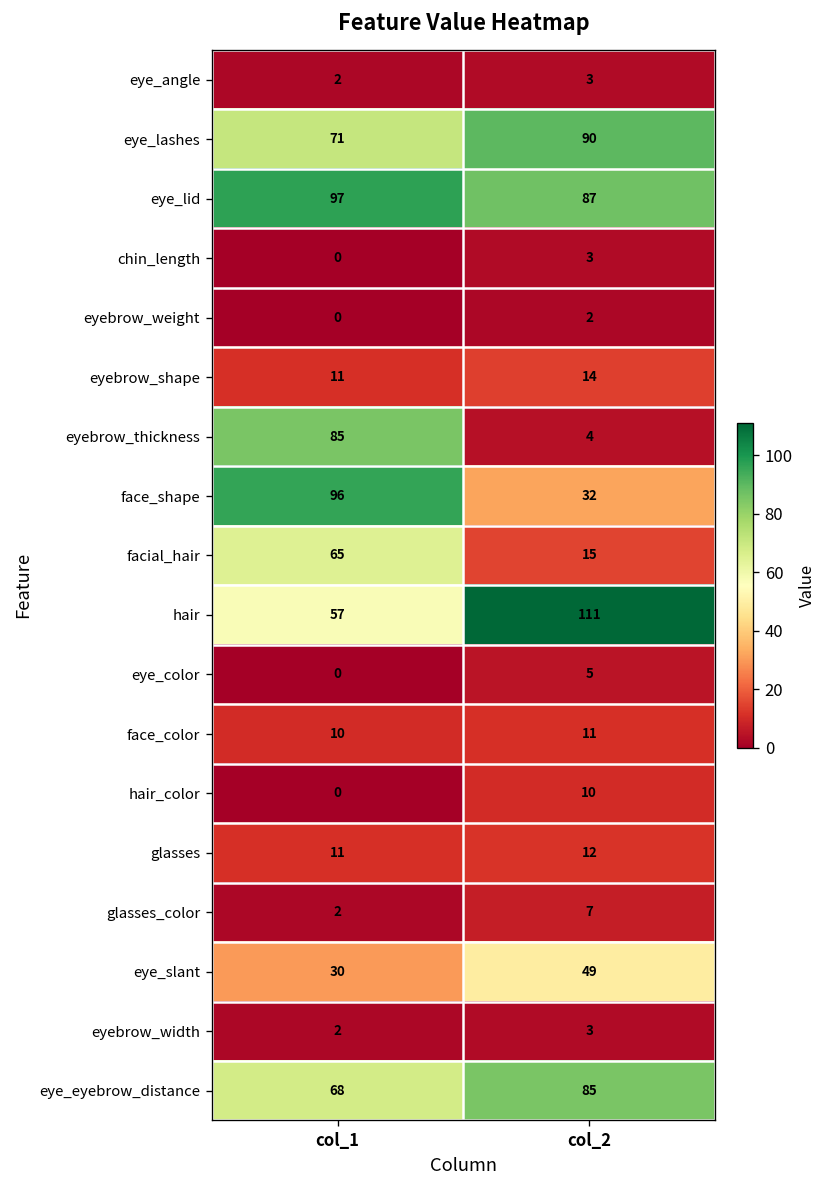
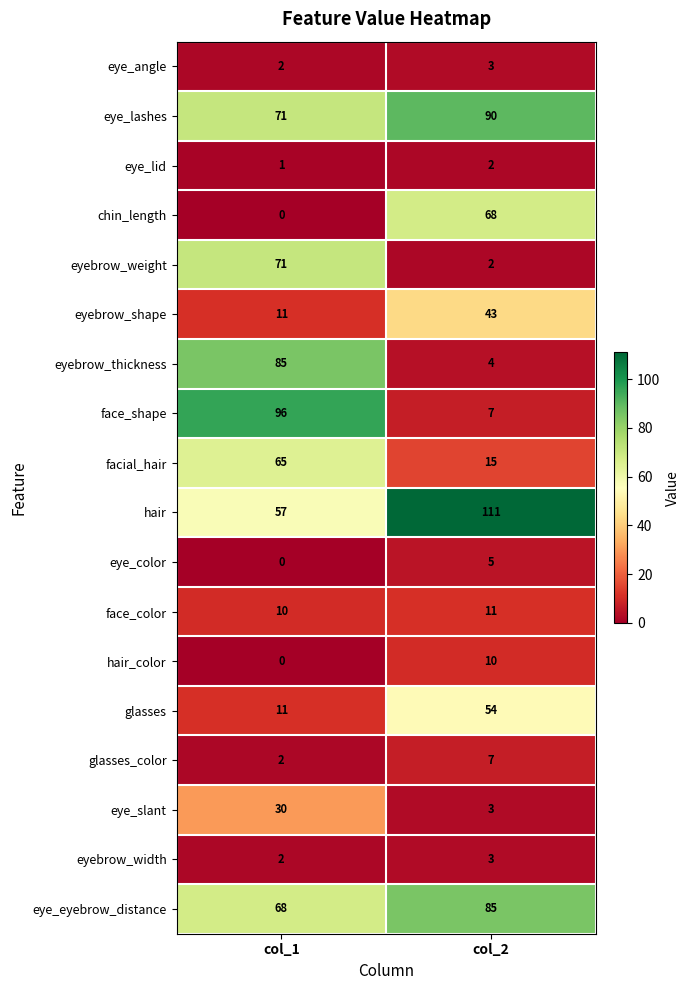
eye_lid, col_1: 97 -> 1
eye_lid, col_2: 87 -> 2
chin_length, col_2: 3 -> 68
eyebrow_weight, col_1: 0 -> 71
eyebrow_shape, col_2: 14 -> 43
face_shape, col_2: 32 -> 7
glasses, col_2: 12 -> 54
eye_slant, col_2: 49 -> 3
